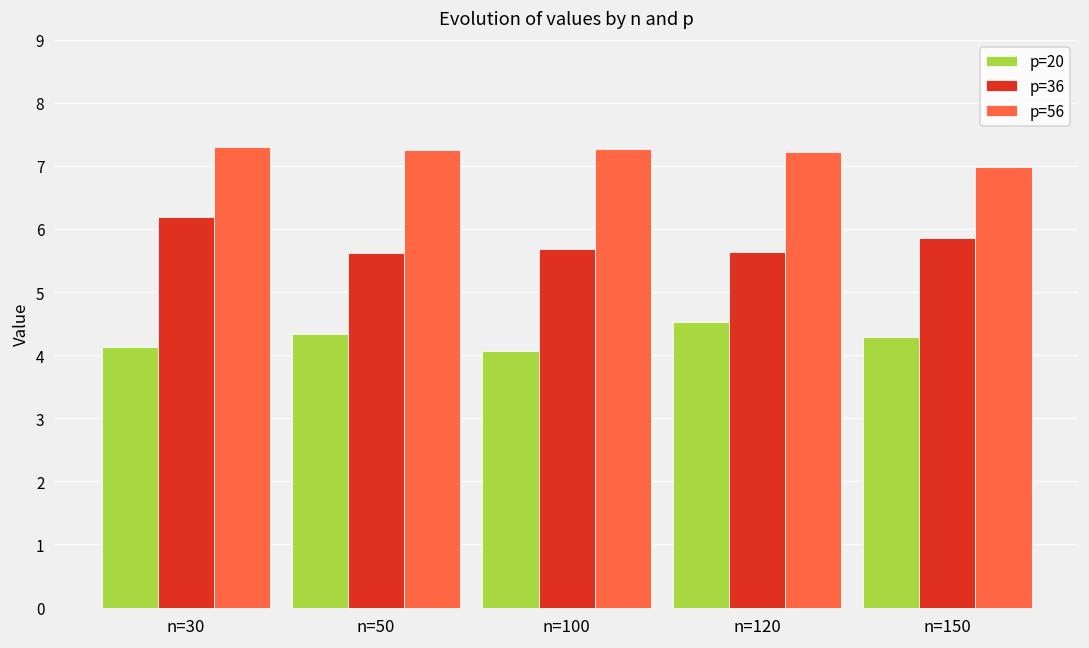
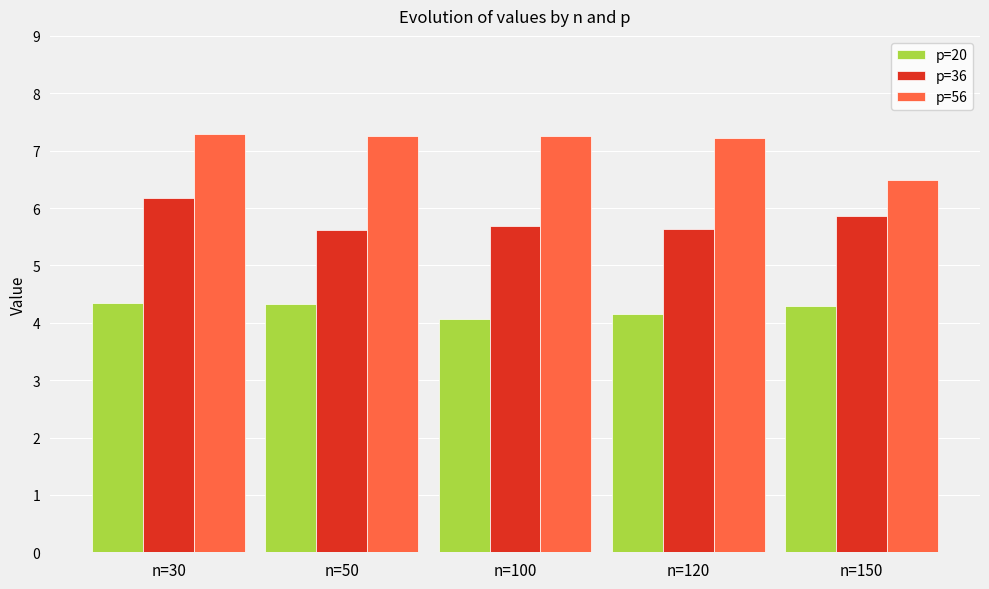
p=20, n=30: 4.1 -> 4.3
p=20, n=120: 4.5 -> 4.1
p=56, n=150: 7.0 -> 6.5
